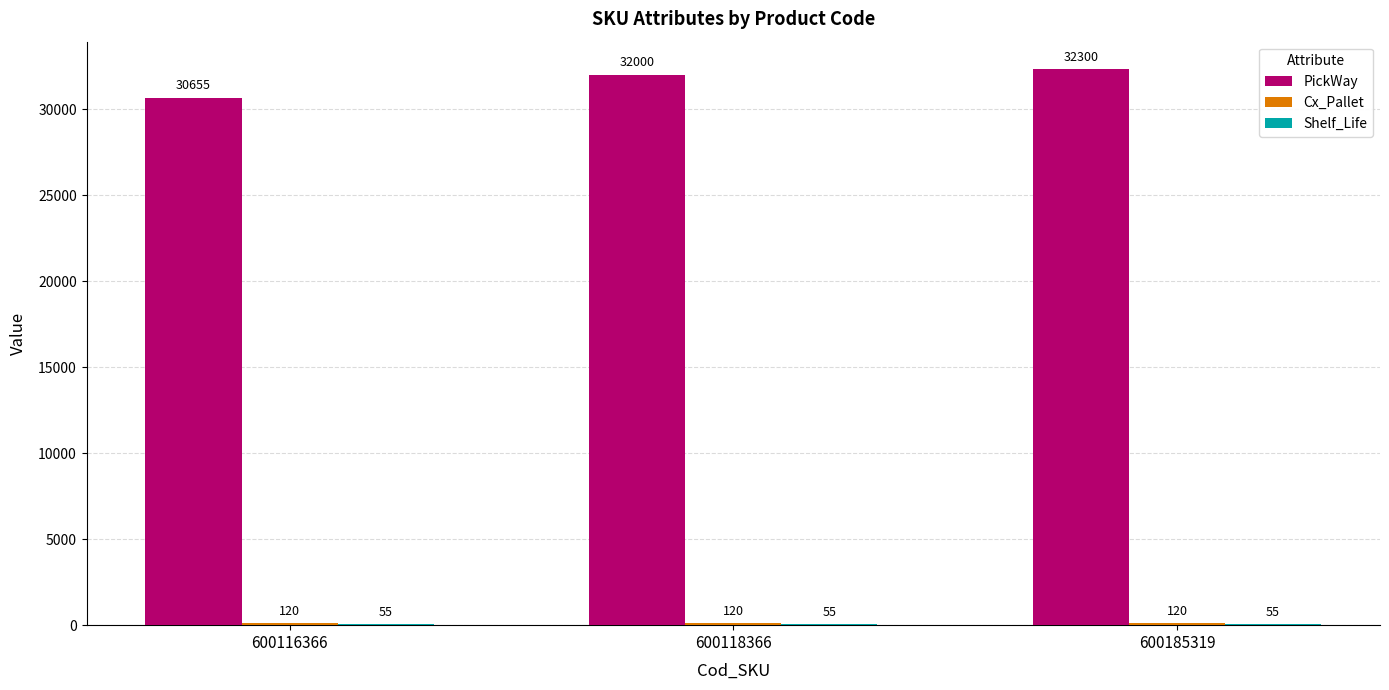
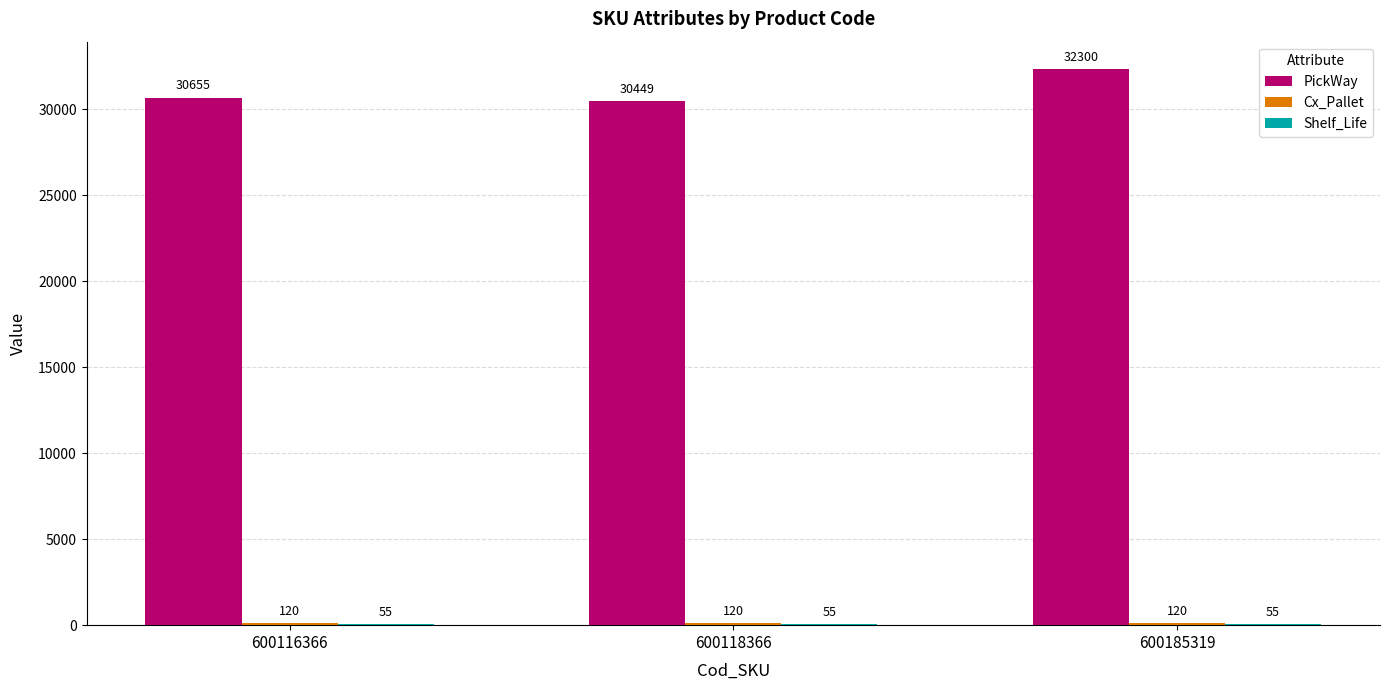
PickWay, 600118366: 32000 -> 30449
